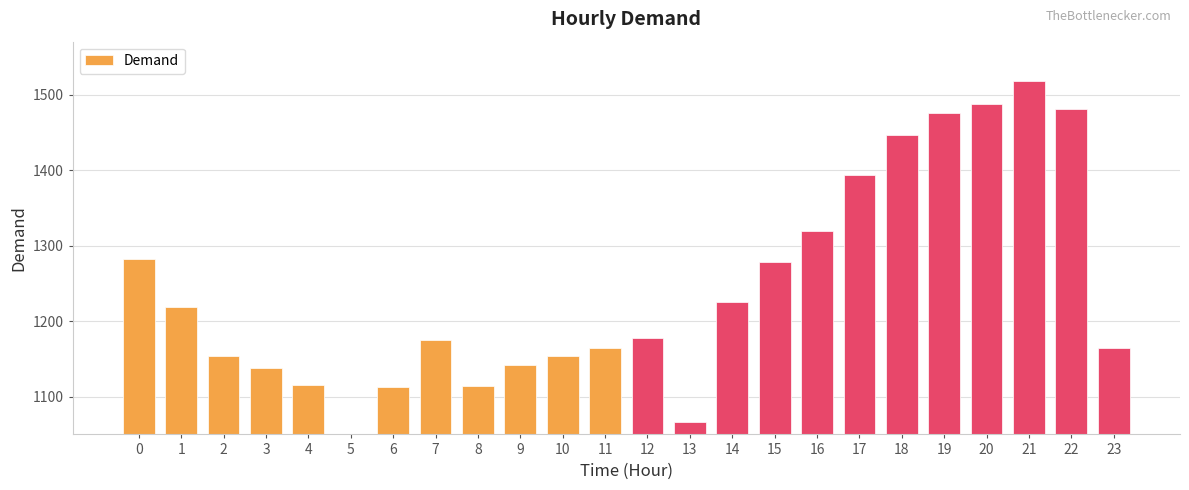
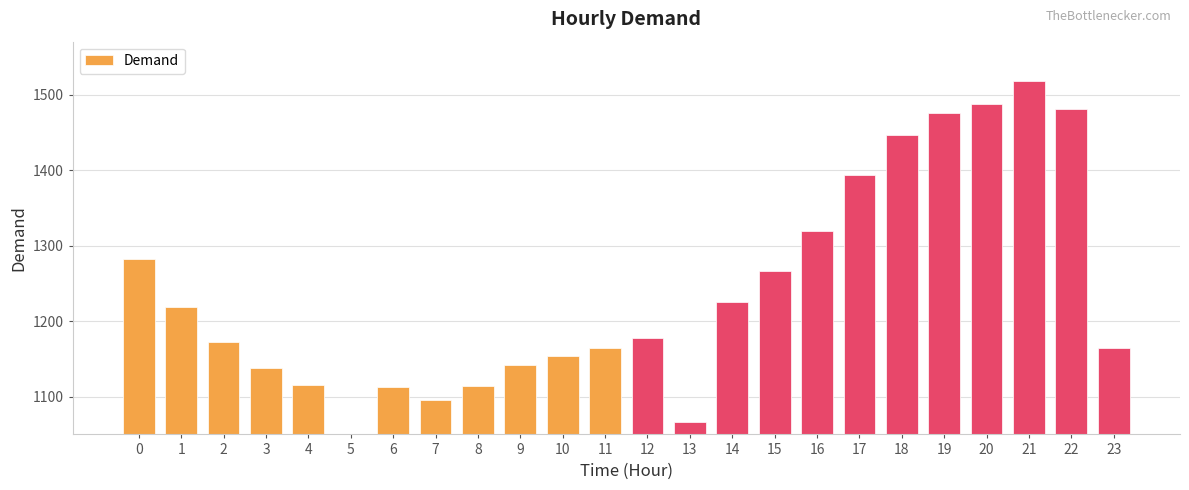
2: 1150 -> 1170
7: 1170 -> 1090
15: 1280 -> 1270
